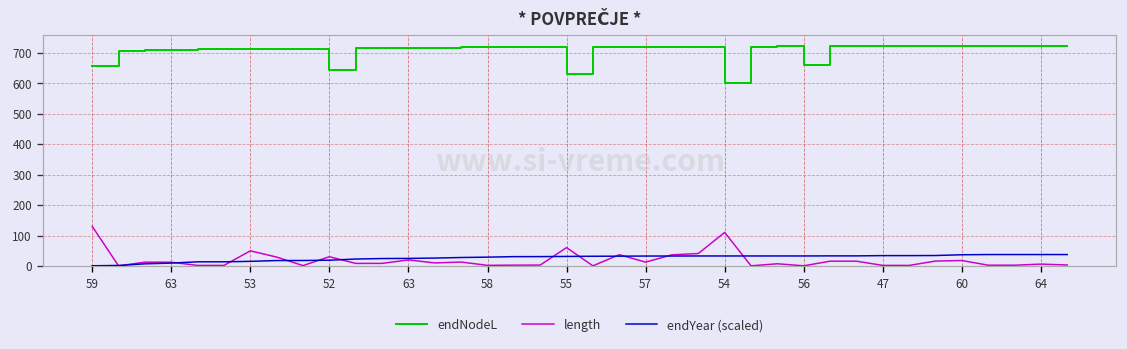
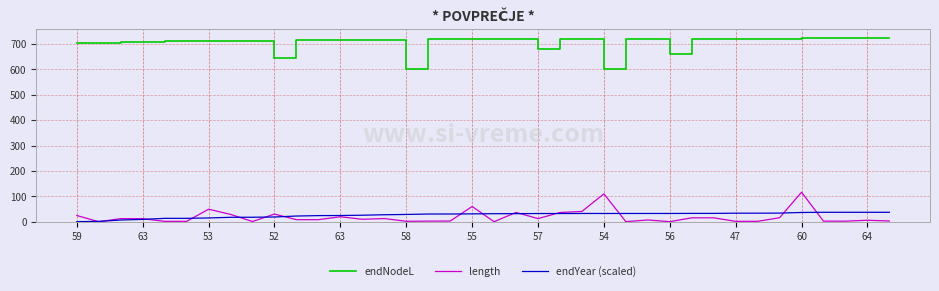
endNodeL, 59: 660 -> 700
length, 59: 130 -> 20
endNodeL, 58: 720 -> 600
endNodeL, 55: 630 -> 720
endNodeL, 57: 720 -> 680
length, 60: 20 -> 120
